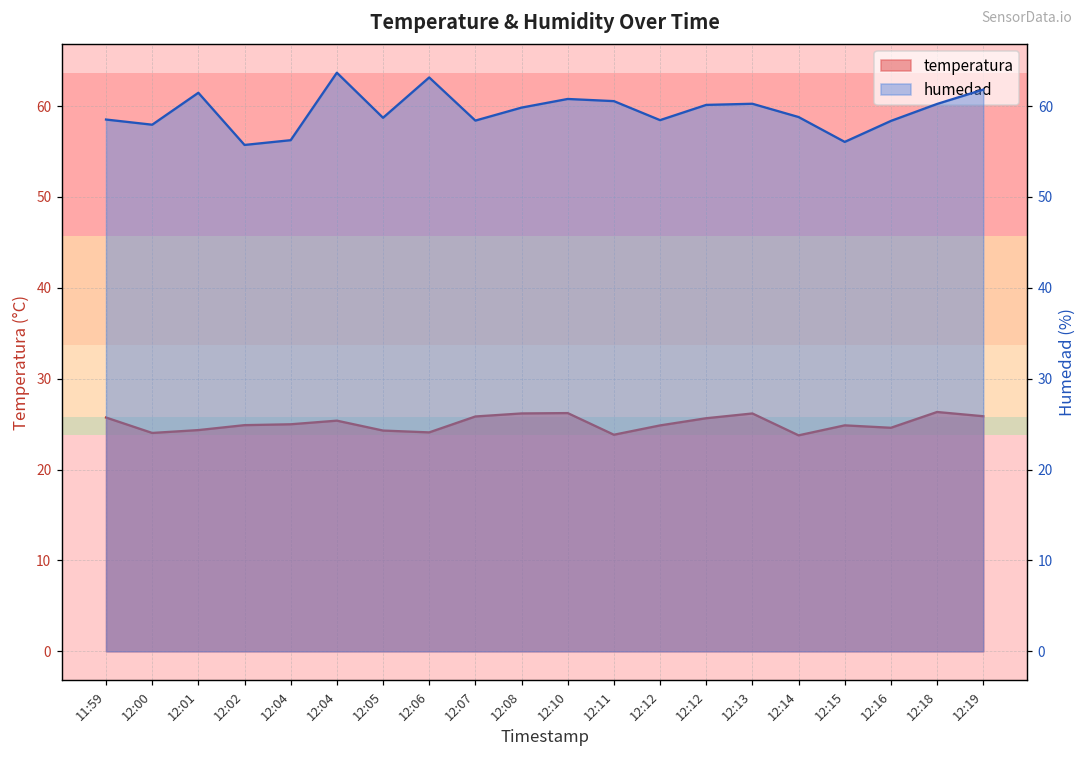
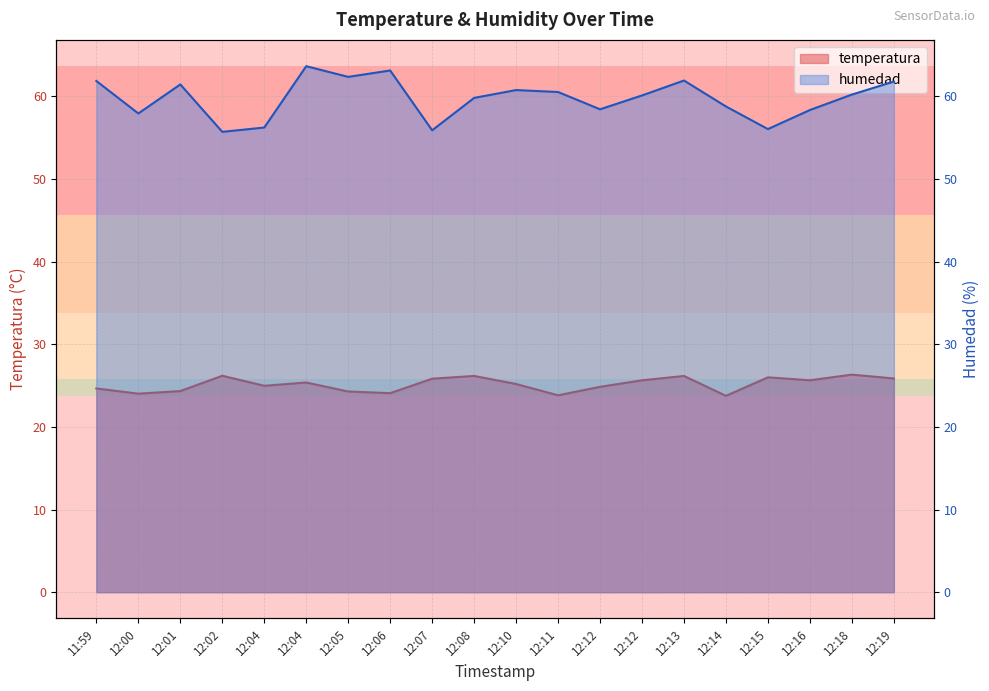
temperatura, 11:59: 26 -> 25
temperatura, 12:02: 25 -> 26
temperatura, 12:10: 26 -> 25
temperatura, 12:15: 25 -> 26
temperatura, 12:16: 25 -> 26
humedad, 11:59: 59 -> 62
humedad, 12:05: 59 -> 62
humedad, 12:07: 58 -> 56
humedad, 12:13: 60 -> 62
